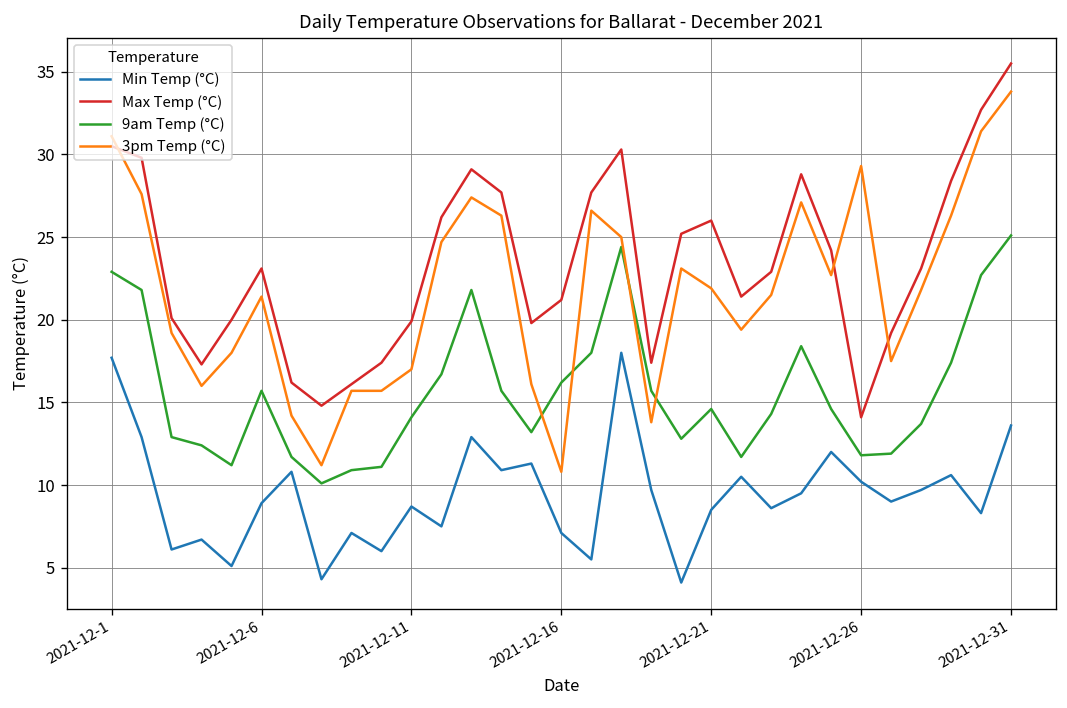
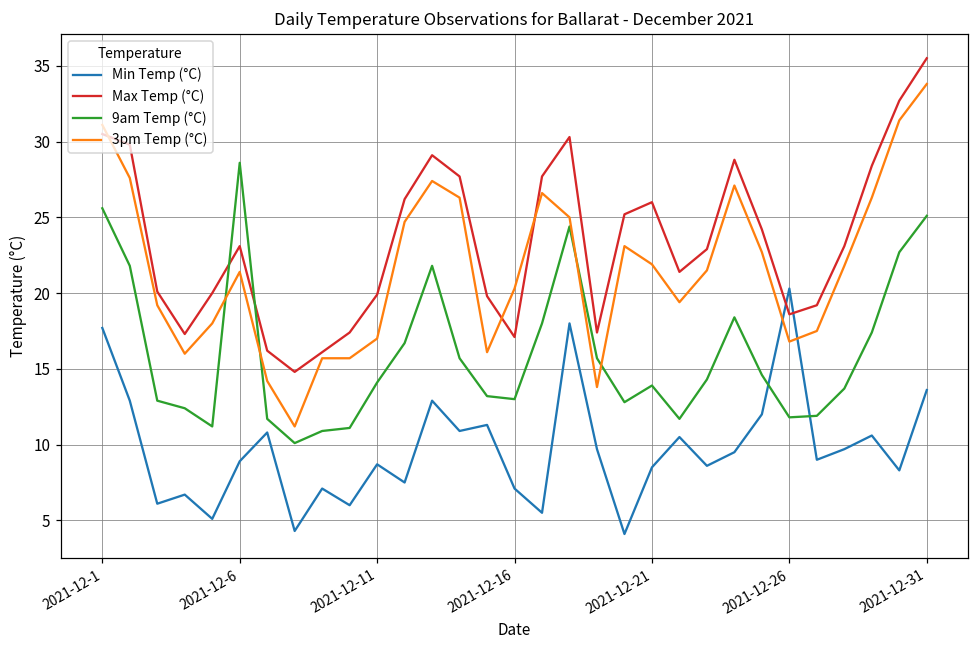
9am Temp (°C), 2021-12-1: 22.9 -> 25.6
9am Temp (°C), 2021-12-6: 15.7 -> 28.6
Max Temp (°C), 2021-12-16: 21.2 -> 17.1
9am Temp (°C), 2021-12-16: 16.2 -> 13.0
3pm Temp (°C), 2021-12-16: 10.8 -> 20.3
9am Temp (°C), 2021-12-21: 14.6 -> 13.9
Min Temp (°C), 2021-12-26: 10.2 -> 20.3
Max Temp (°C), 2021-12-26: 14.1 -> 18.6
3pm Temp (°C), 2021-12-26: 29.3 -> 16.8
